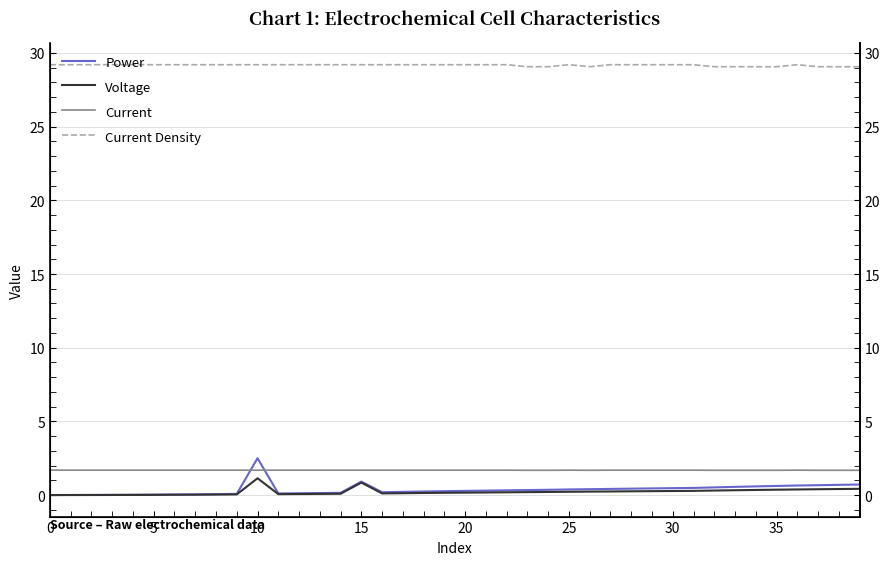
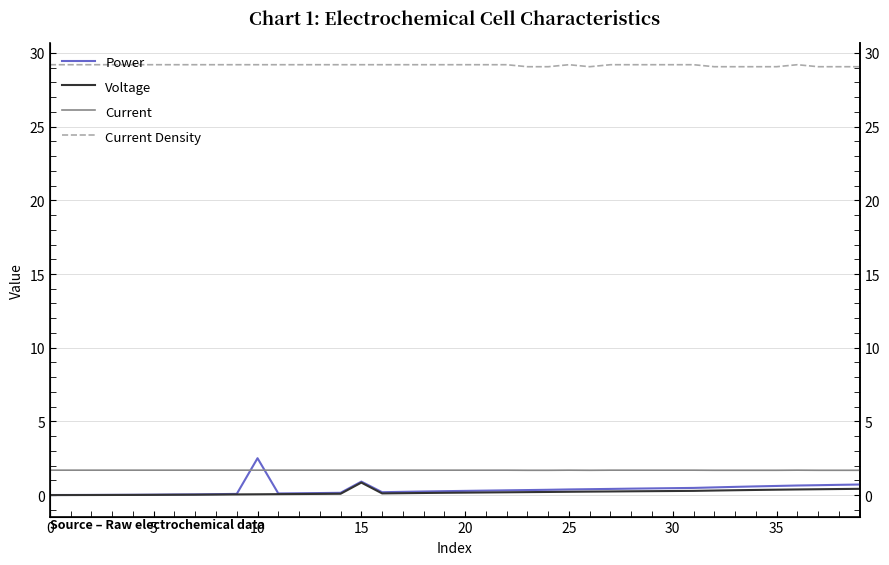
Voltage, 10: 1.1 -> 0.1
